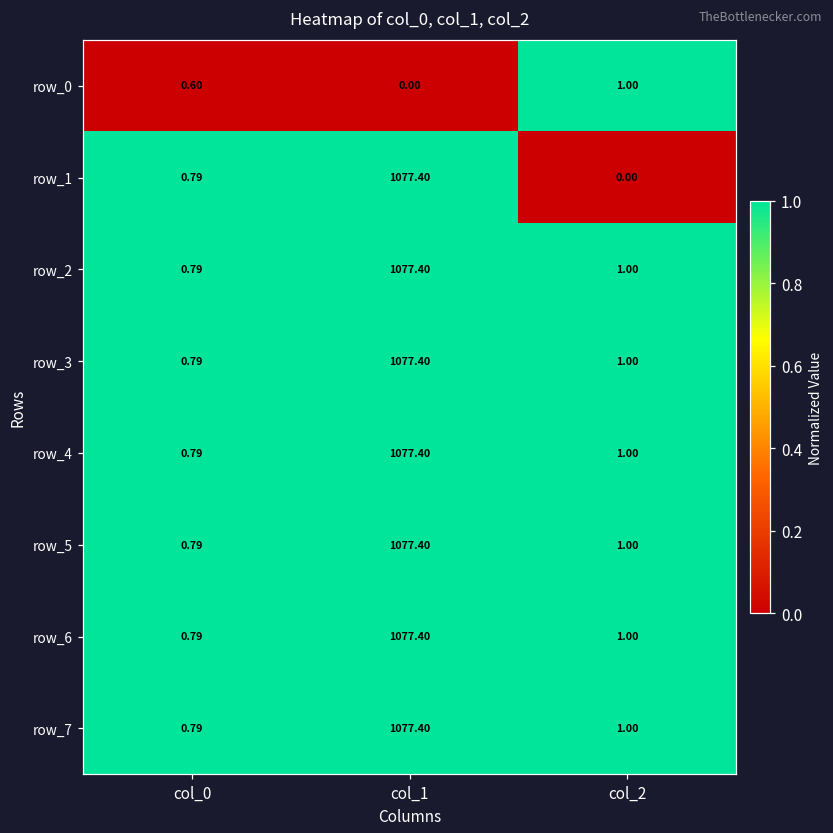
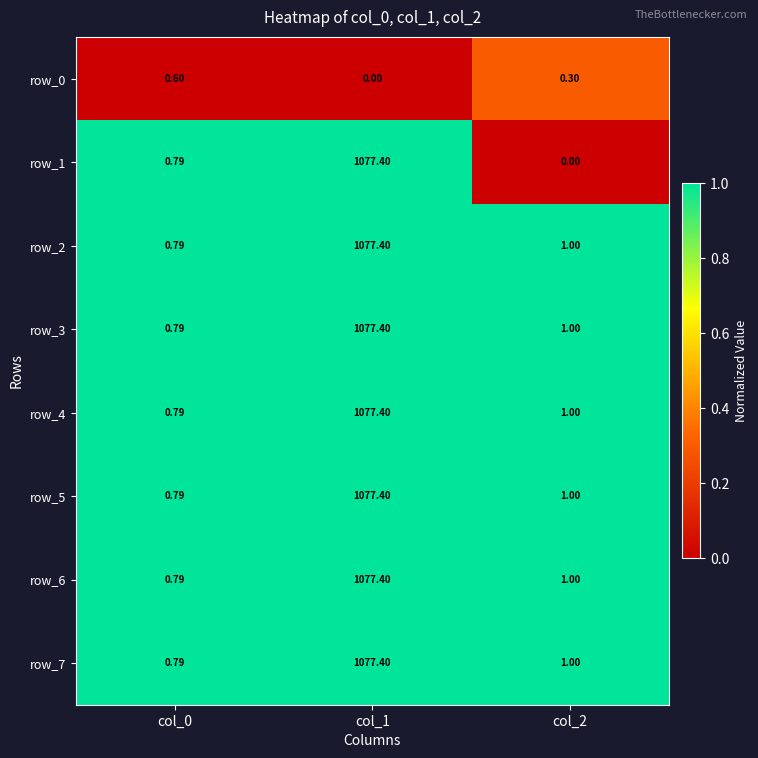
row_0, col_2: 1.00 -> 0.30
